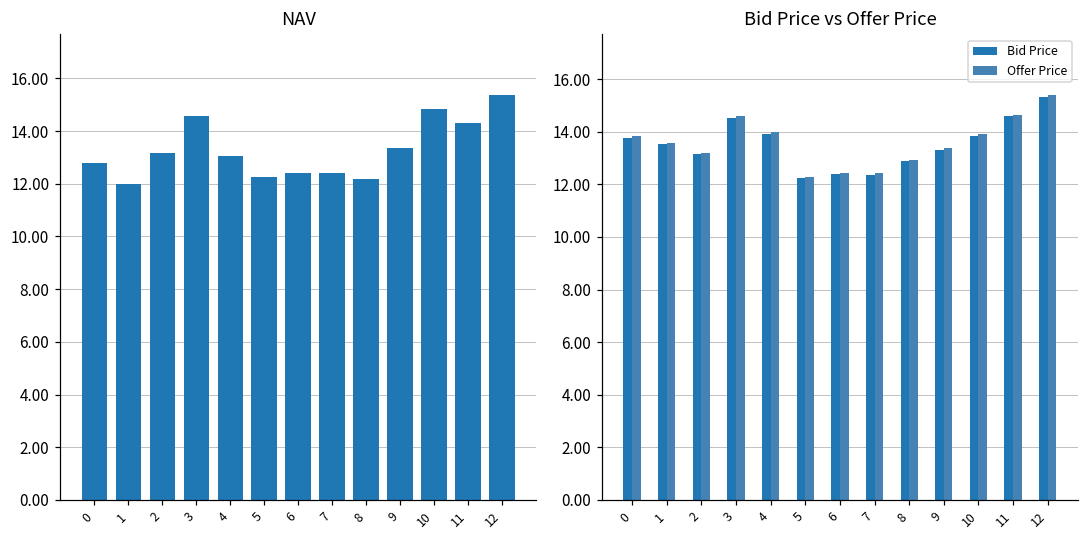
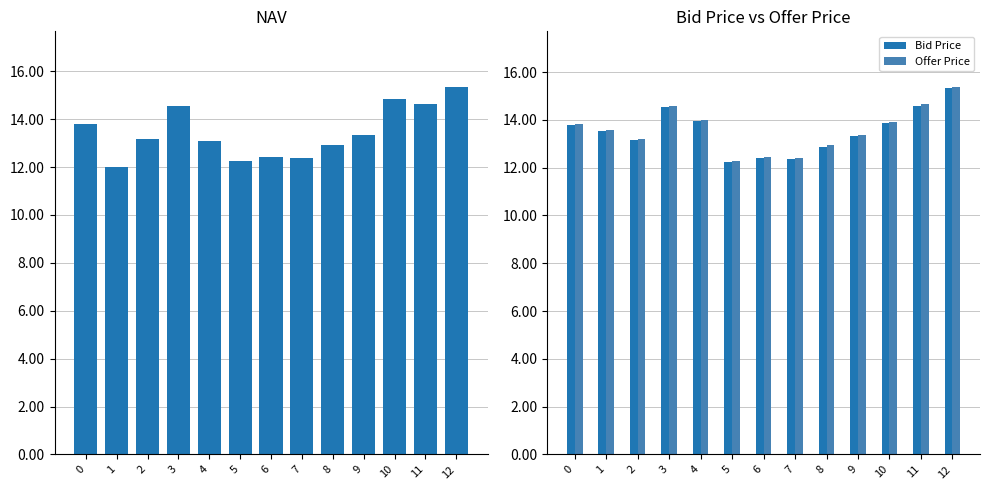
NAV, 0: 12.8 -> 13.8
NAV, 8: 12.2 -> 12.9
NAV, 11: 14.3 -> 14.6
